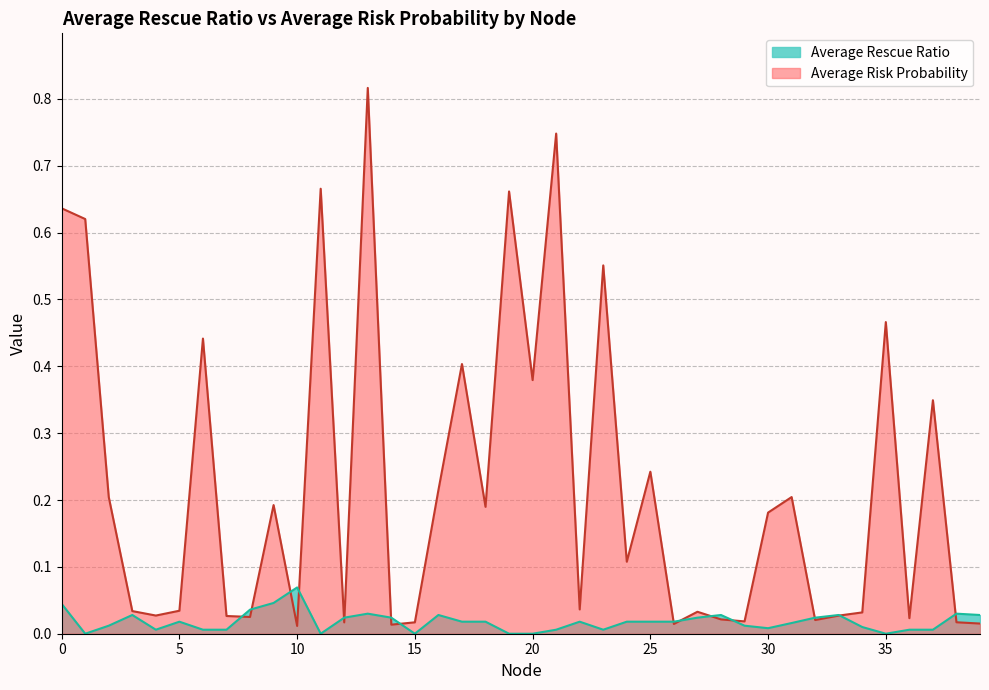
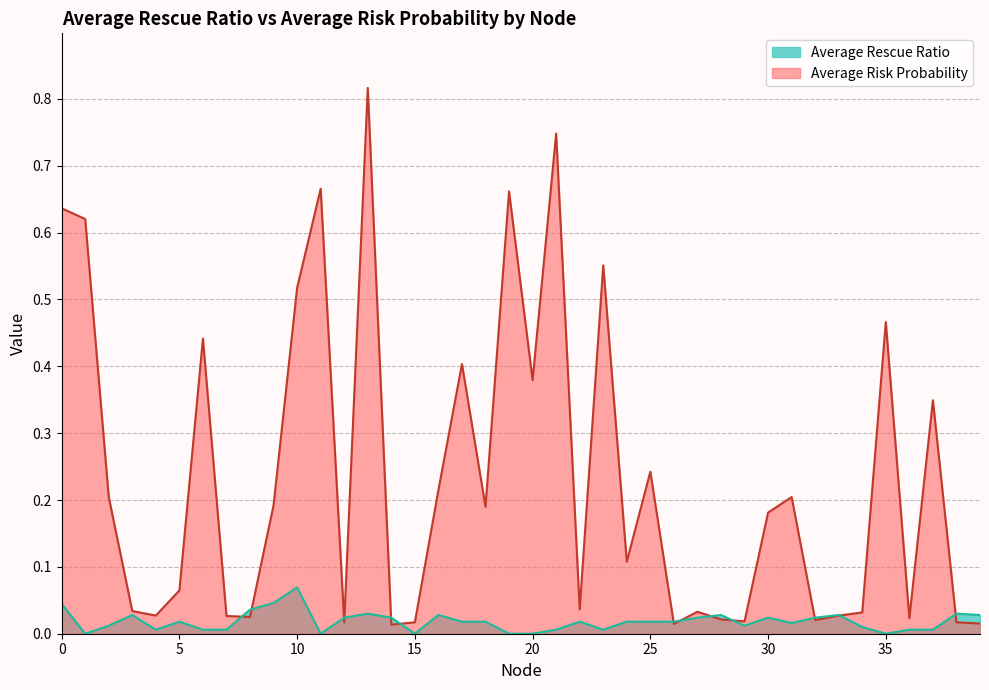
Average Risk Probability, 5: 0.03 -> 0.06
Average Risk Probability, 10: 0.01 -> 0.52
Average Rescue Ratio, 30: 0.01 -> 0.02
